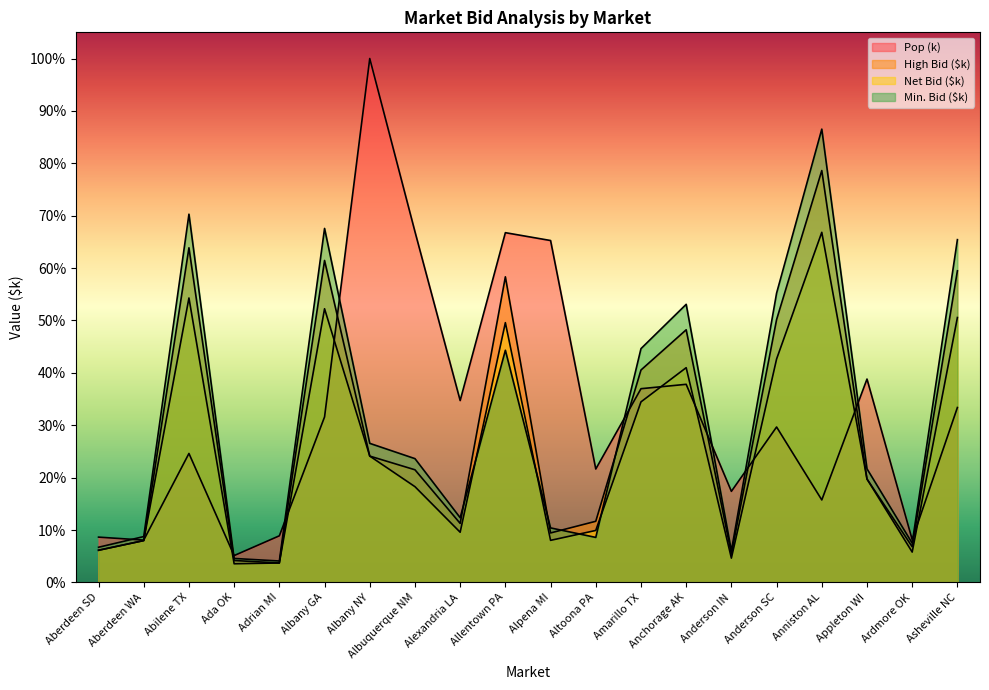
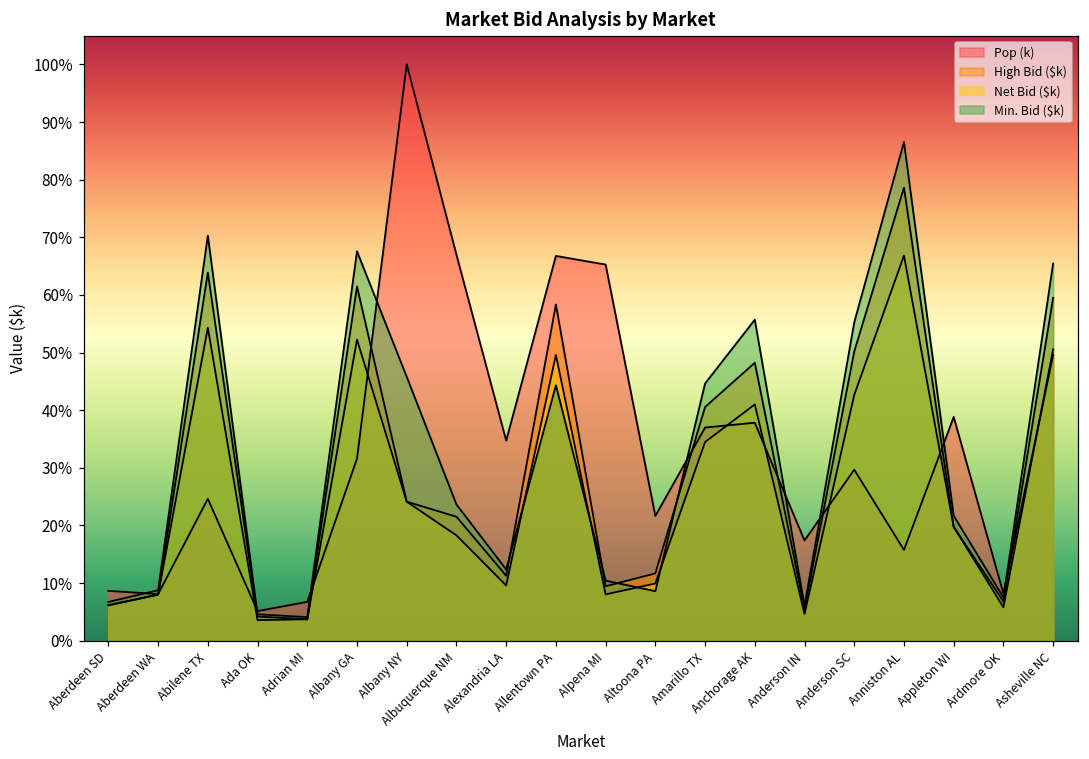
Pop (k), Adrian MI: 9% -> 7%
Min. Bid ($k), Albany NY: 27% -> 46%
Min. Bid ($k), Anchorage AK: 53% -> 56%
Pop (k), Asheville NC: 33% -> 50%
